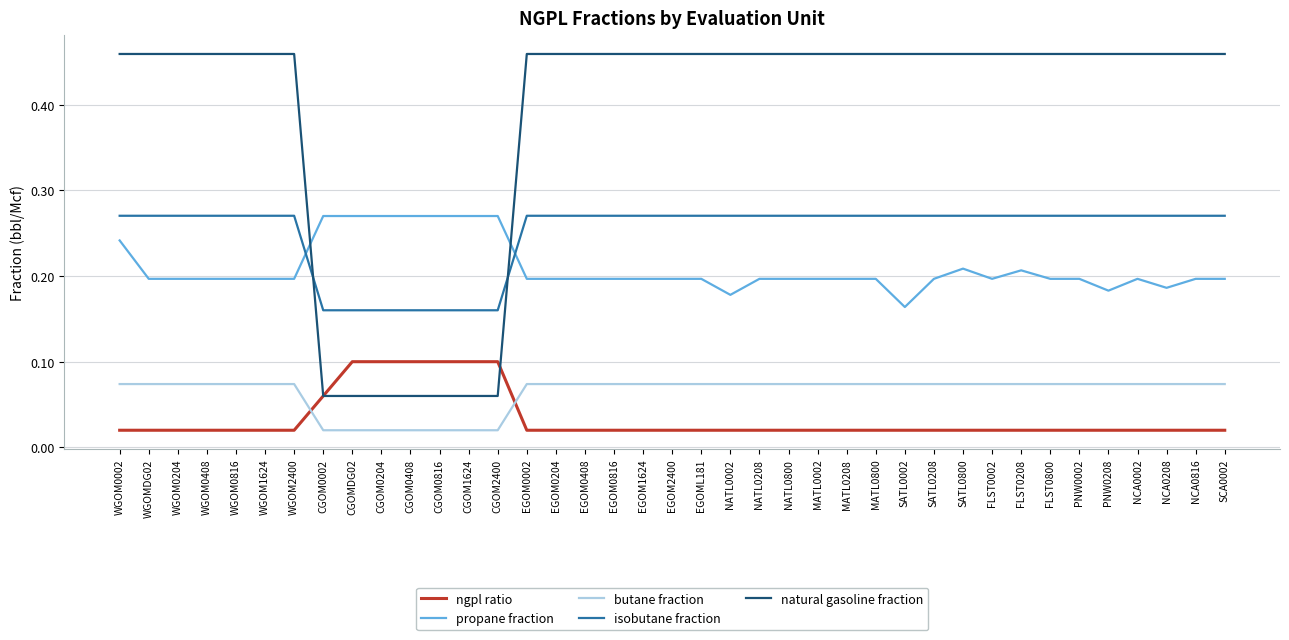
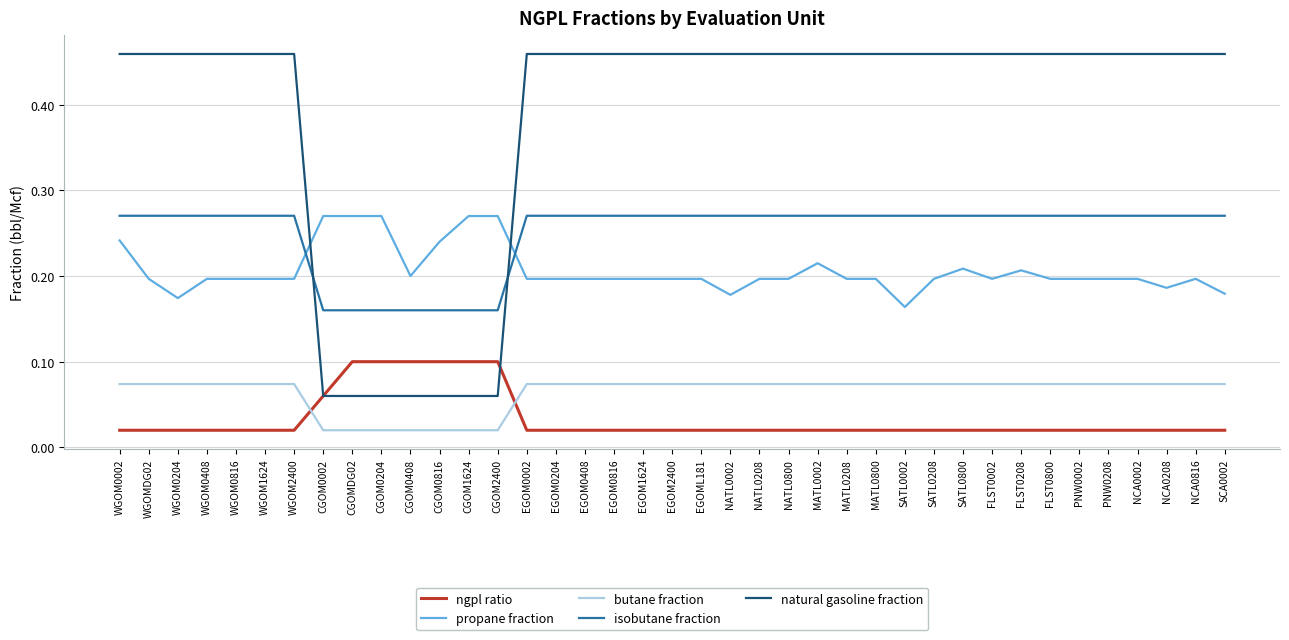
propane fraction, WGOM0204: 0.20 -> 0.17
propane fraction, CGOM0408: 0.27 -> 0.20
propane fraction, CGOM0816: 0.27 -> 0.24
propane fraction, MATL0002: 0.20 -> 0.21
propane fraction, PNW0208: 0.18 -> 0.20
propane fraction, SCA0002: 0.20 -> 0.18
